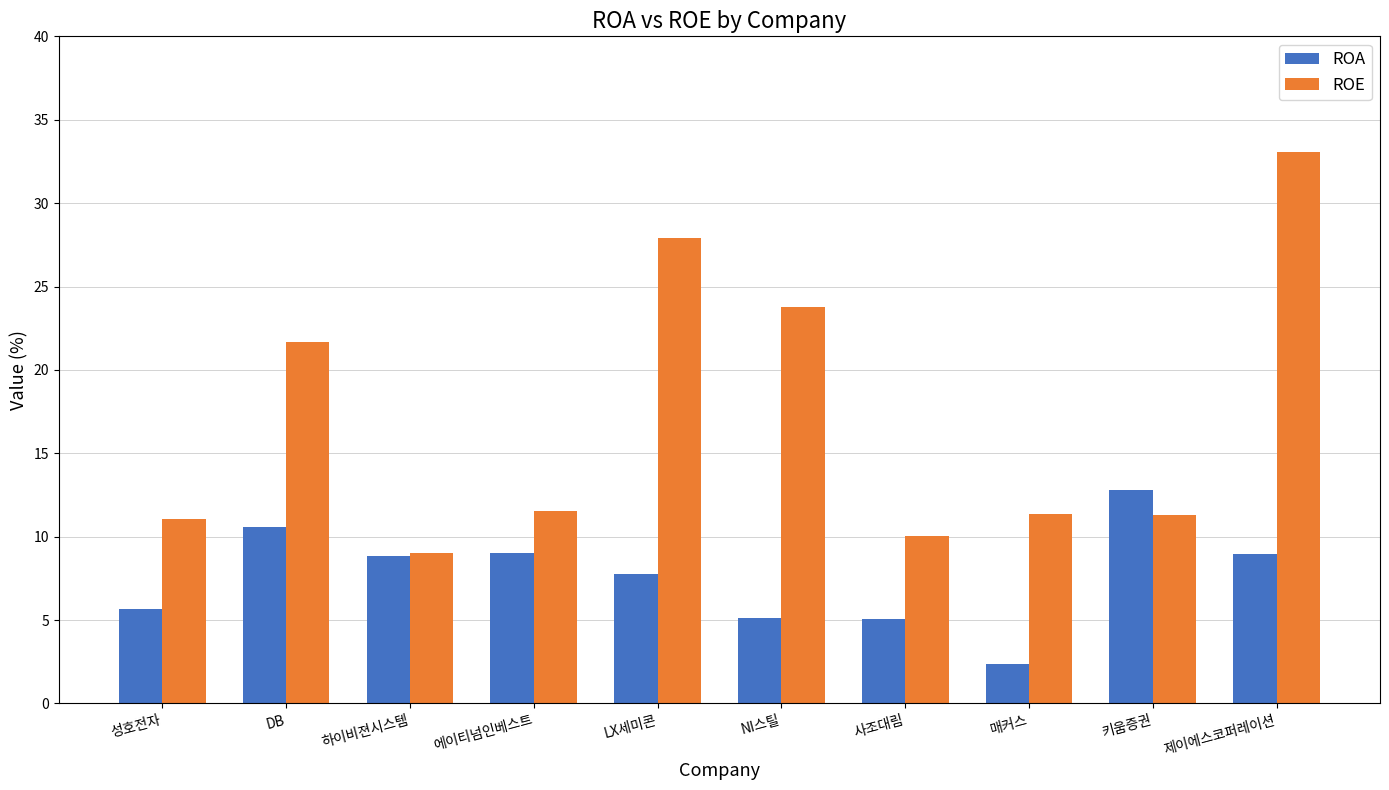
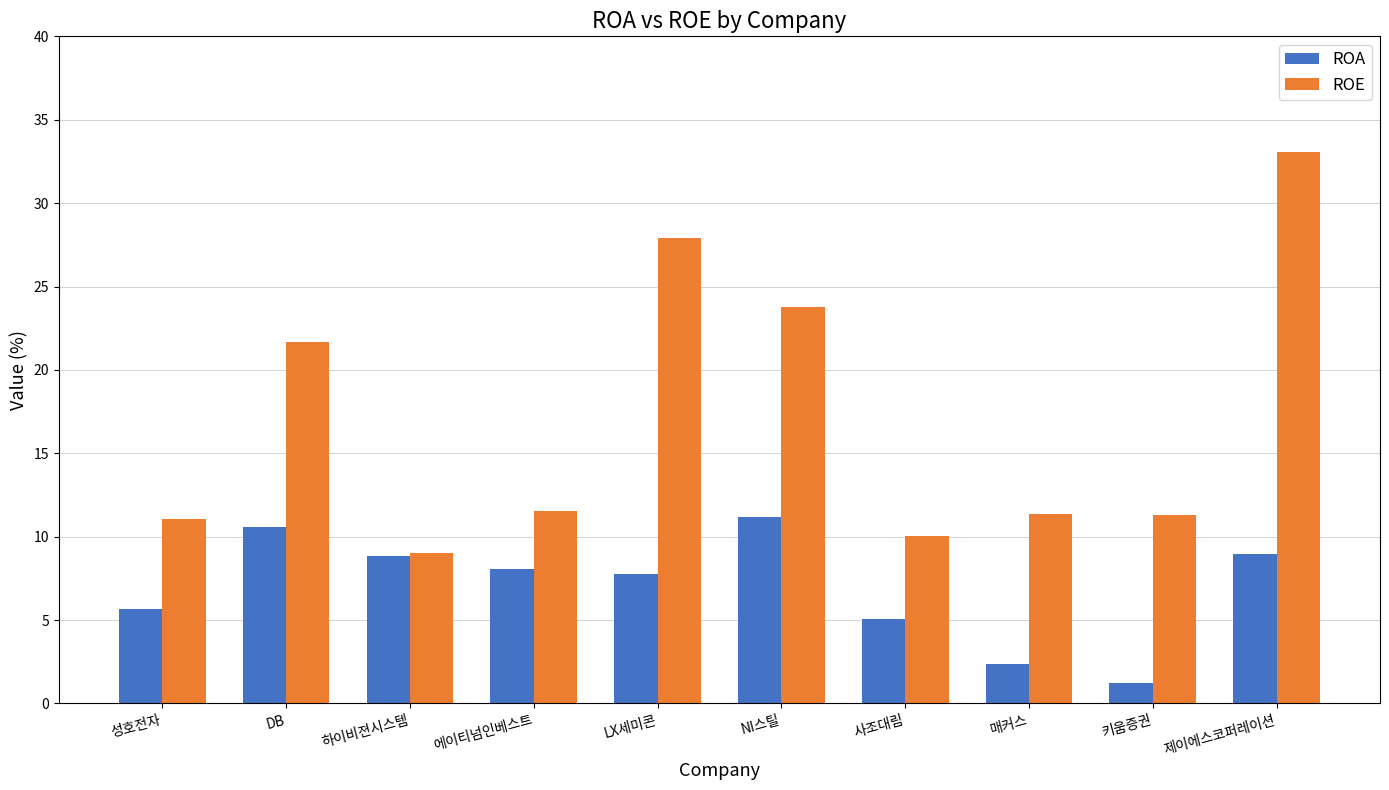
ROA, 에이티넘인베스트: 9.0 -> 8.1
ROA, NI스틸: 5.1 -> 11.2
ROA, 키움증권: 12.8 -> 1.2
